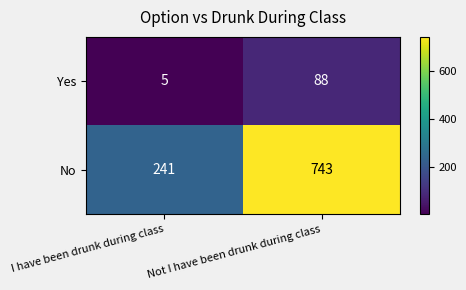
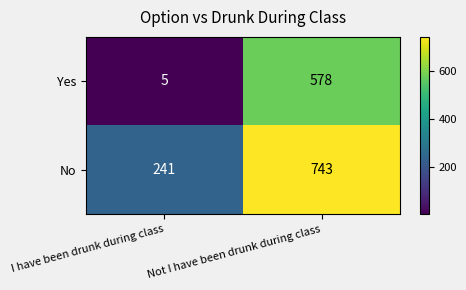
Yes, Not I have been drunk during class: 88 -> 578
